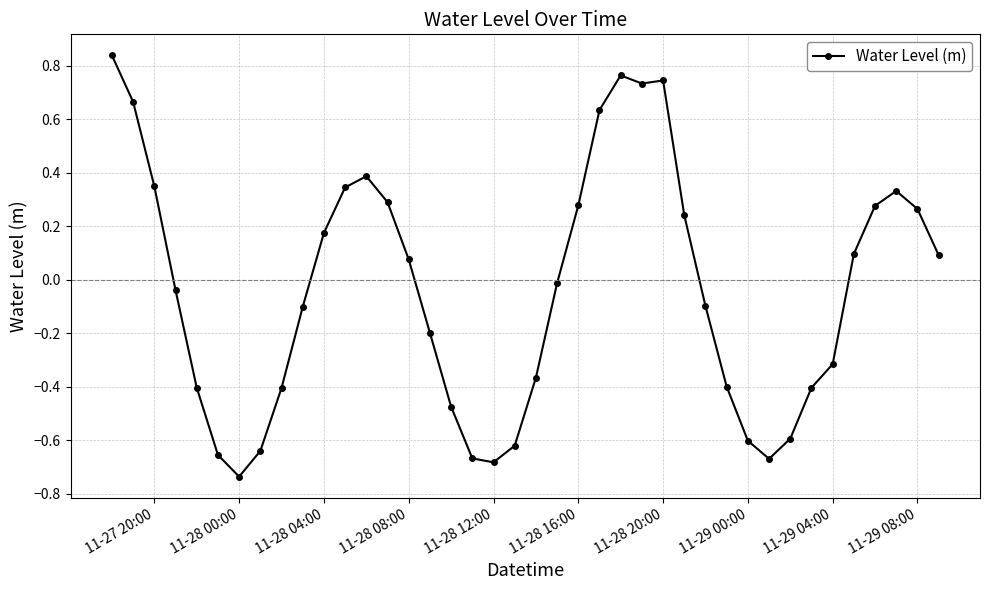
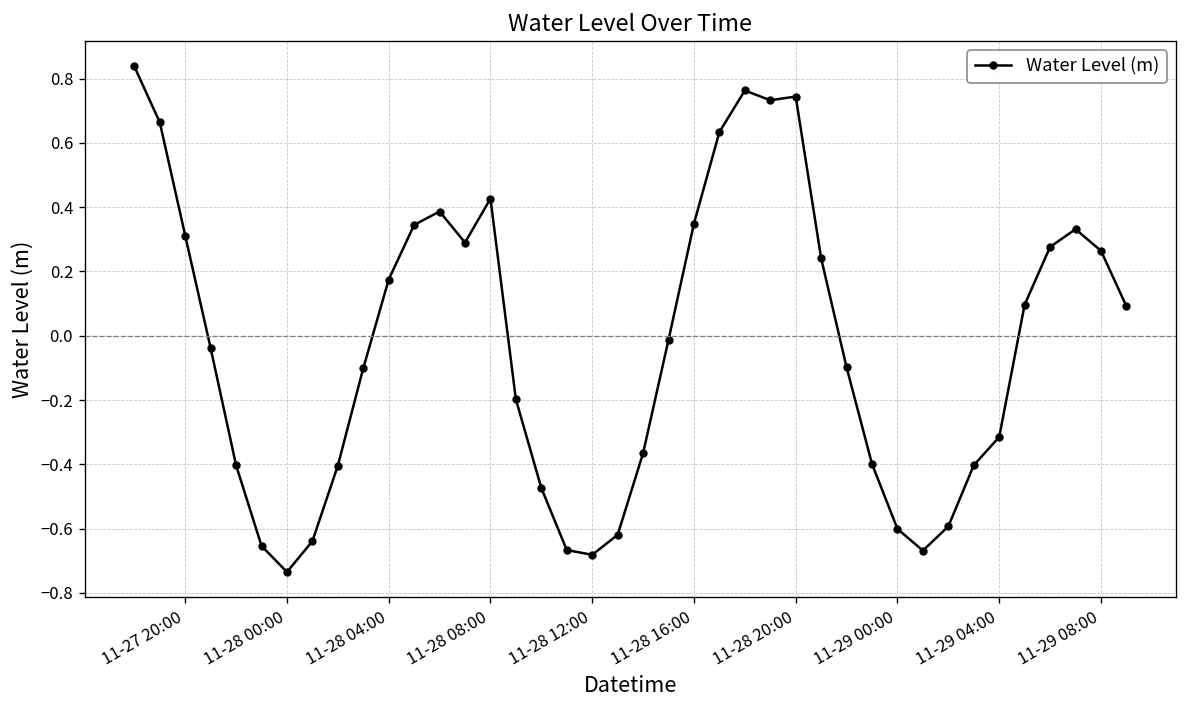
11-27 20:00: 0.35 -> 0.31
11-28 08:00: 0.08 -> 0.43
11-28 16:00: 0.28 -> 0.35
